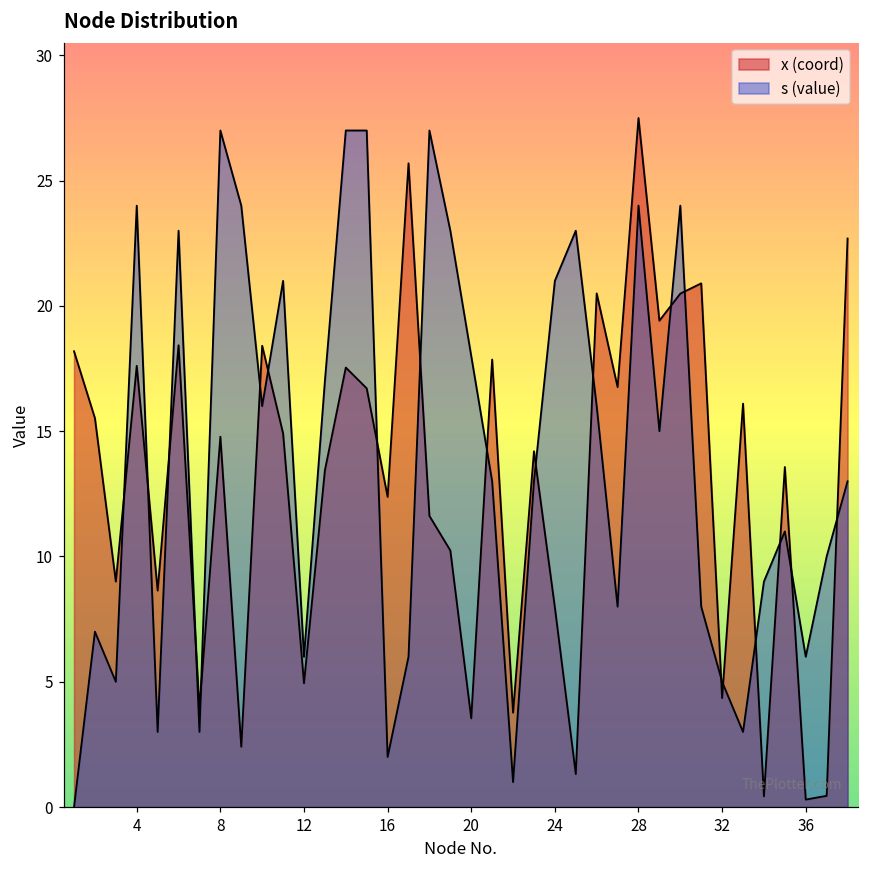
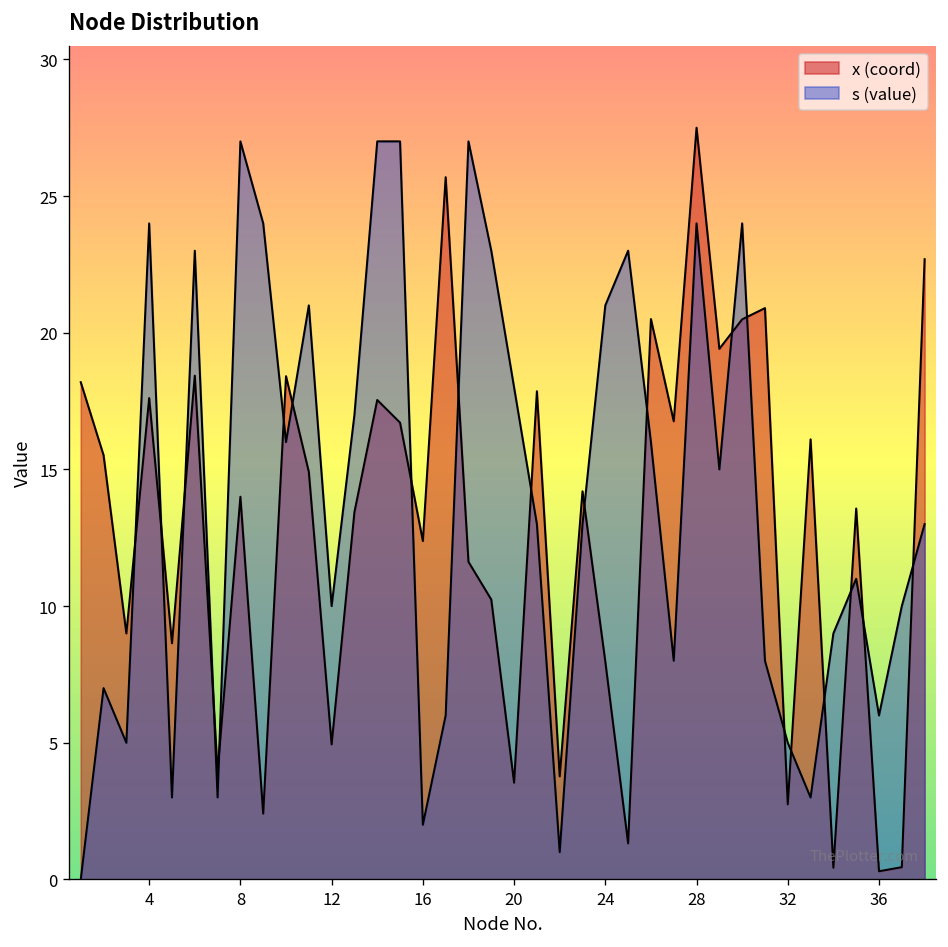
x (coord), 8: 14.8 -> 14.0
s (value), 12: 6 -> 10
x (coord), 32: 4.4 -> 2.8
